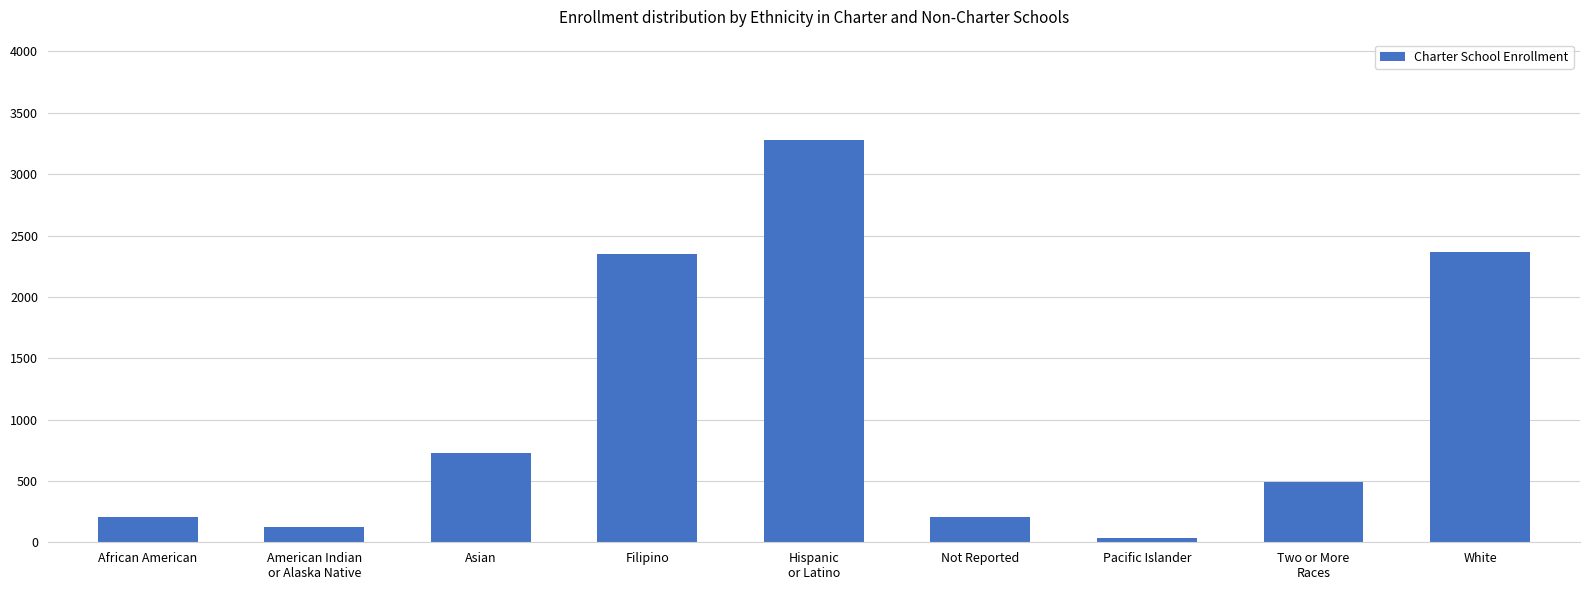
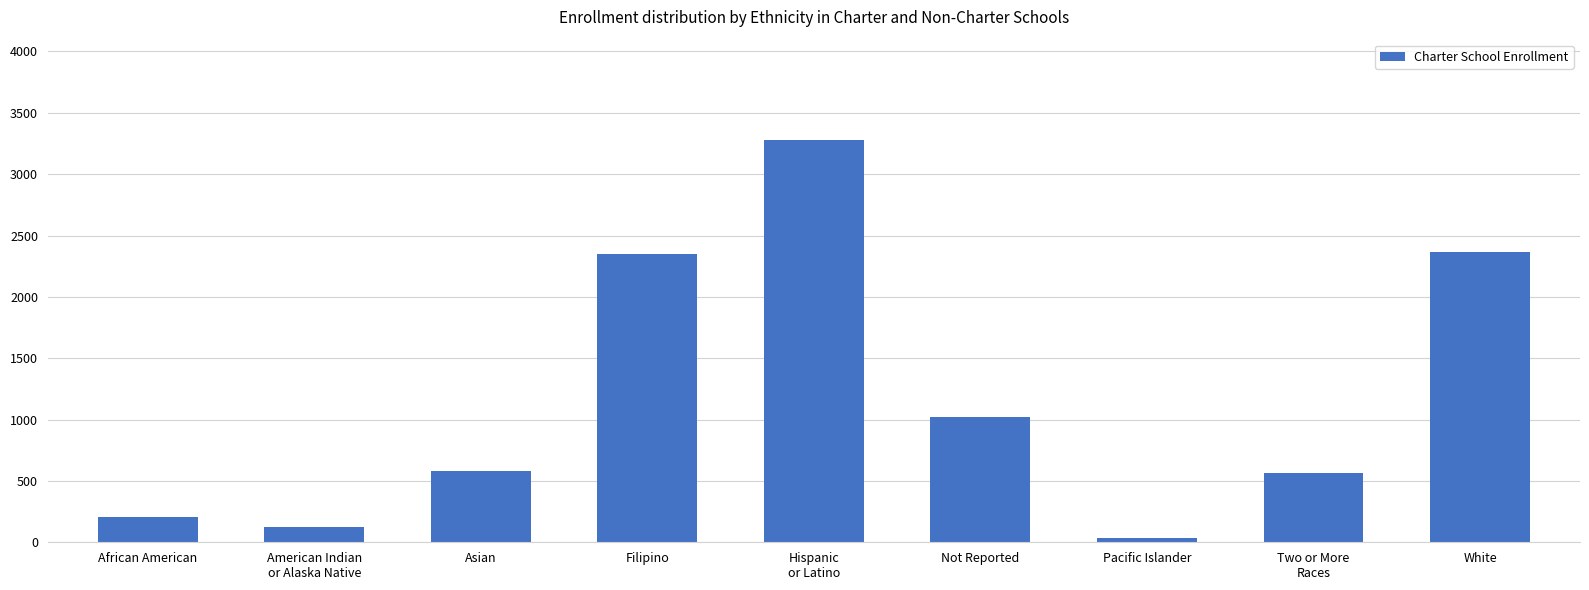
Asian: 730 -> 580
Not Reported: 210 -> 1030
Two or More Races: 490 -> 570
